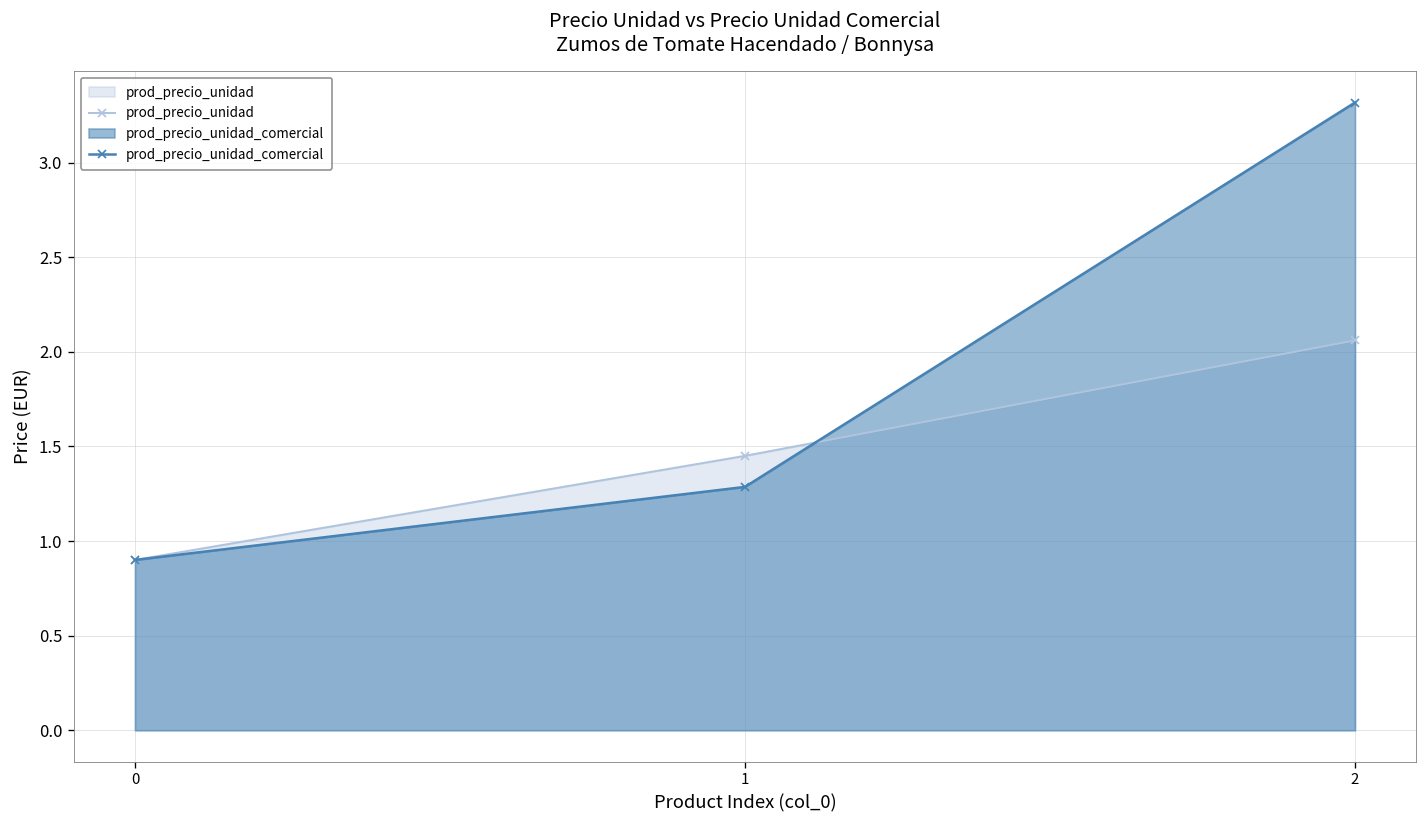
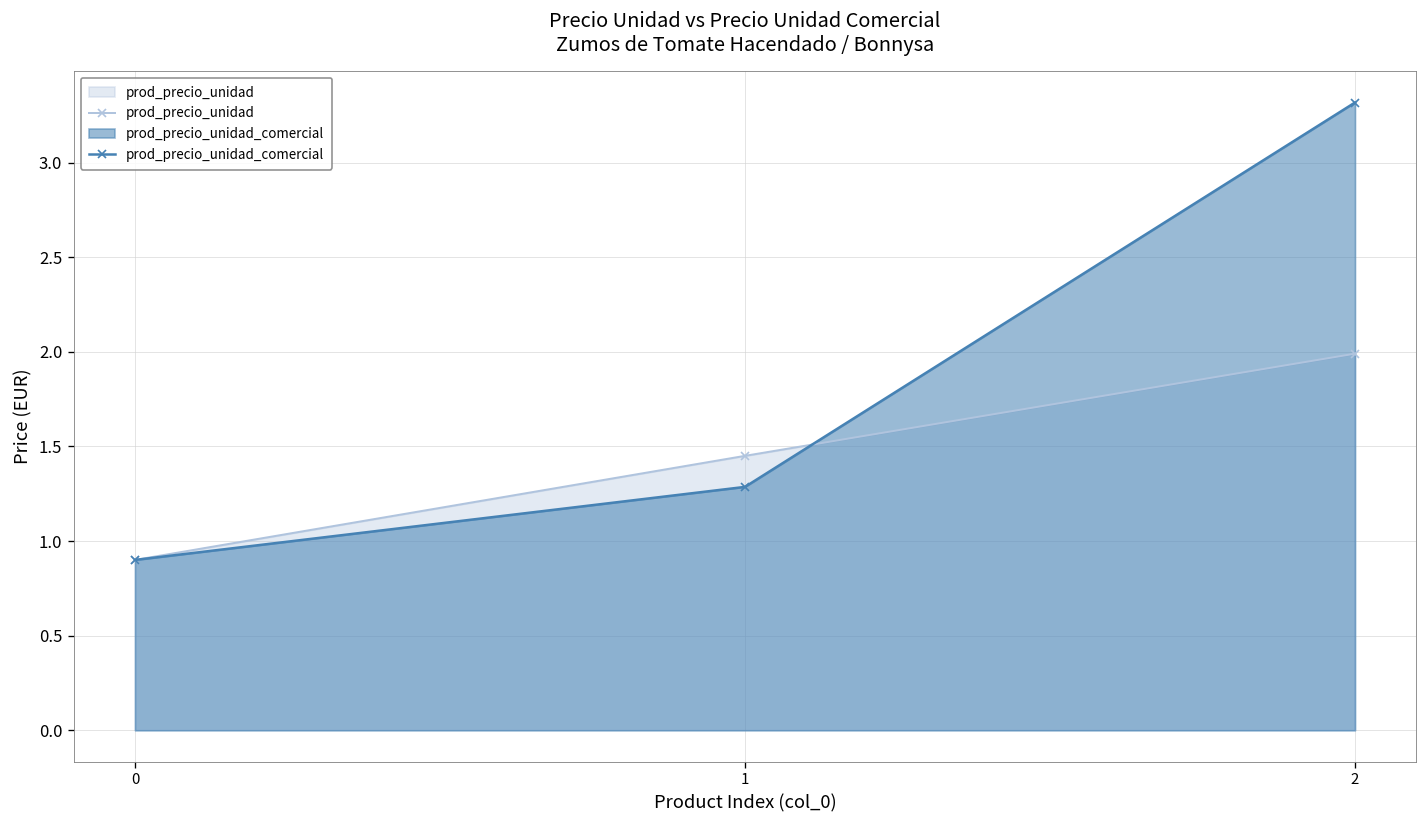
prod_precio_unidad, 2: 2.06 -> 1.99
